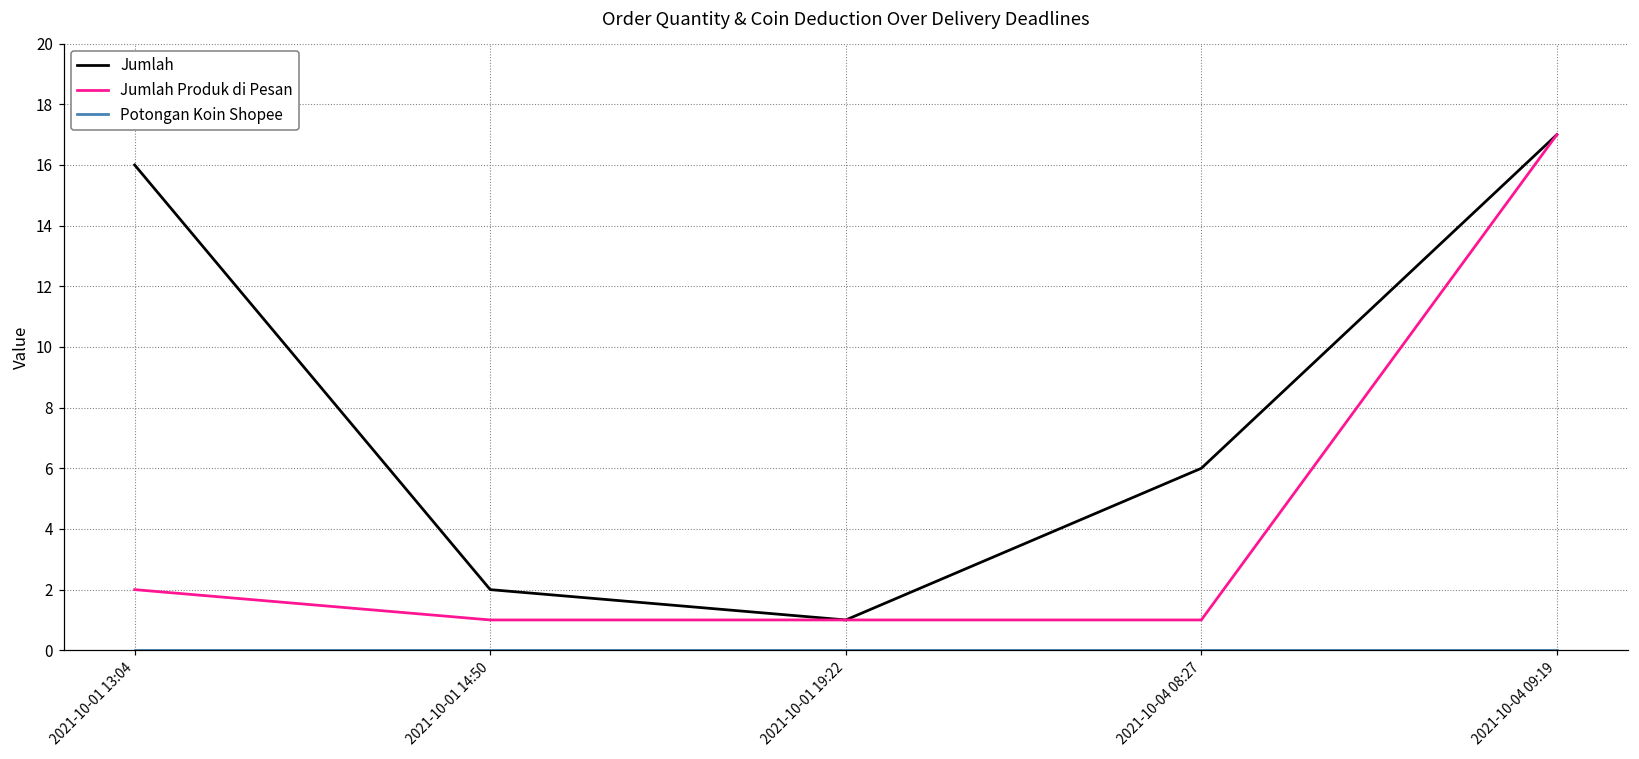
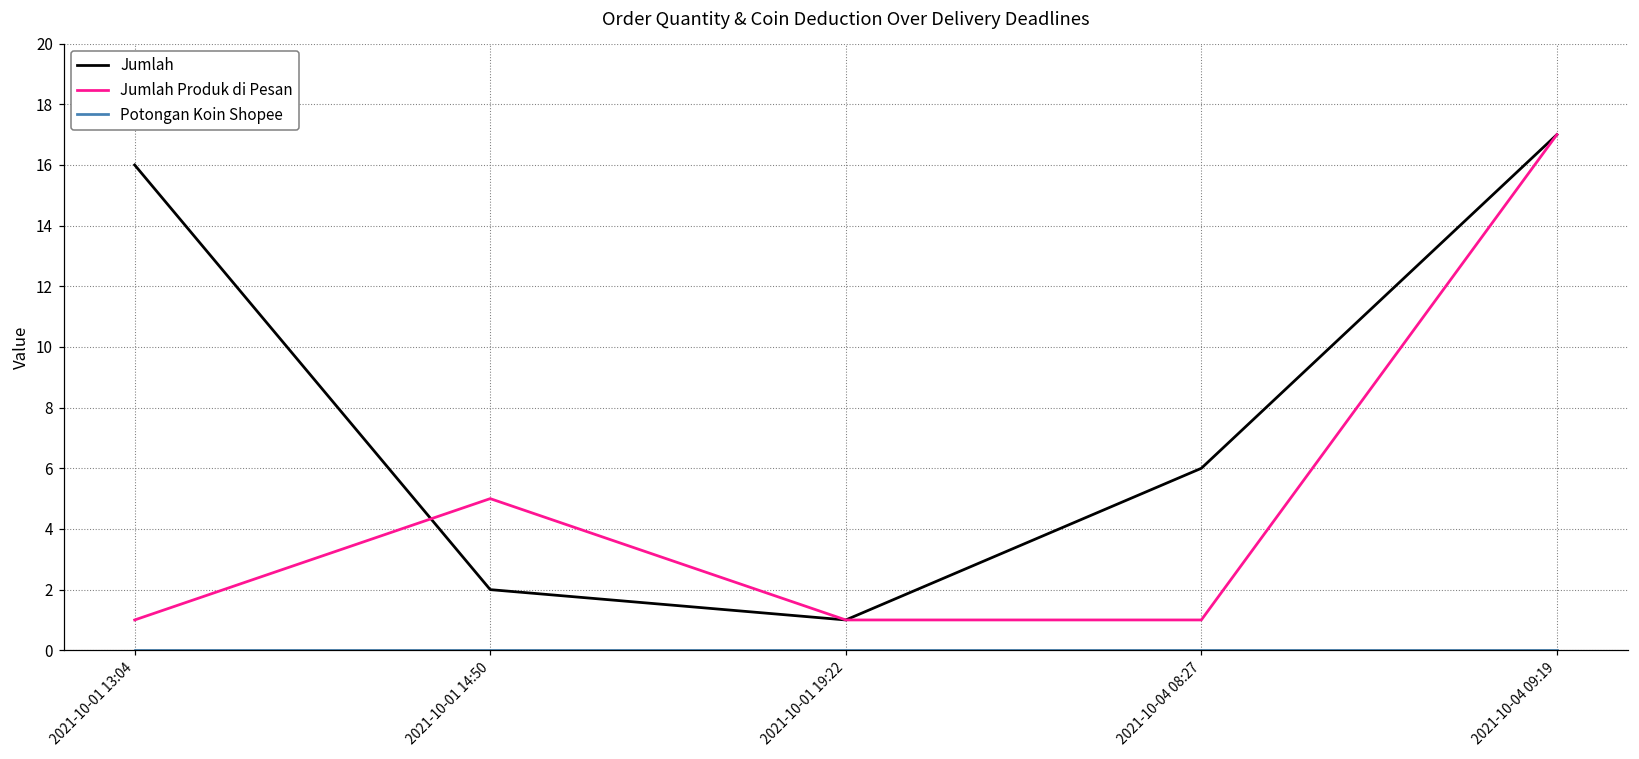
Jumlah Produk di Pesan, 2021-10-01 13:04: 2 -> 1
Jumlah Produk di Pesan, 2021-10-01 14:50: 1 -> 5
